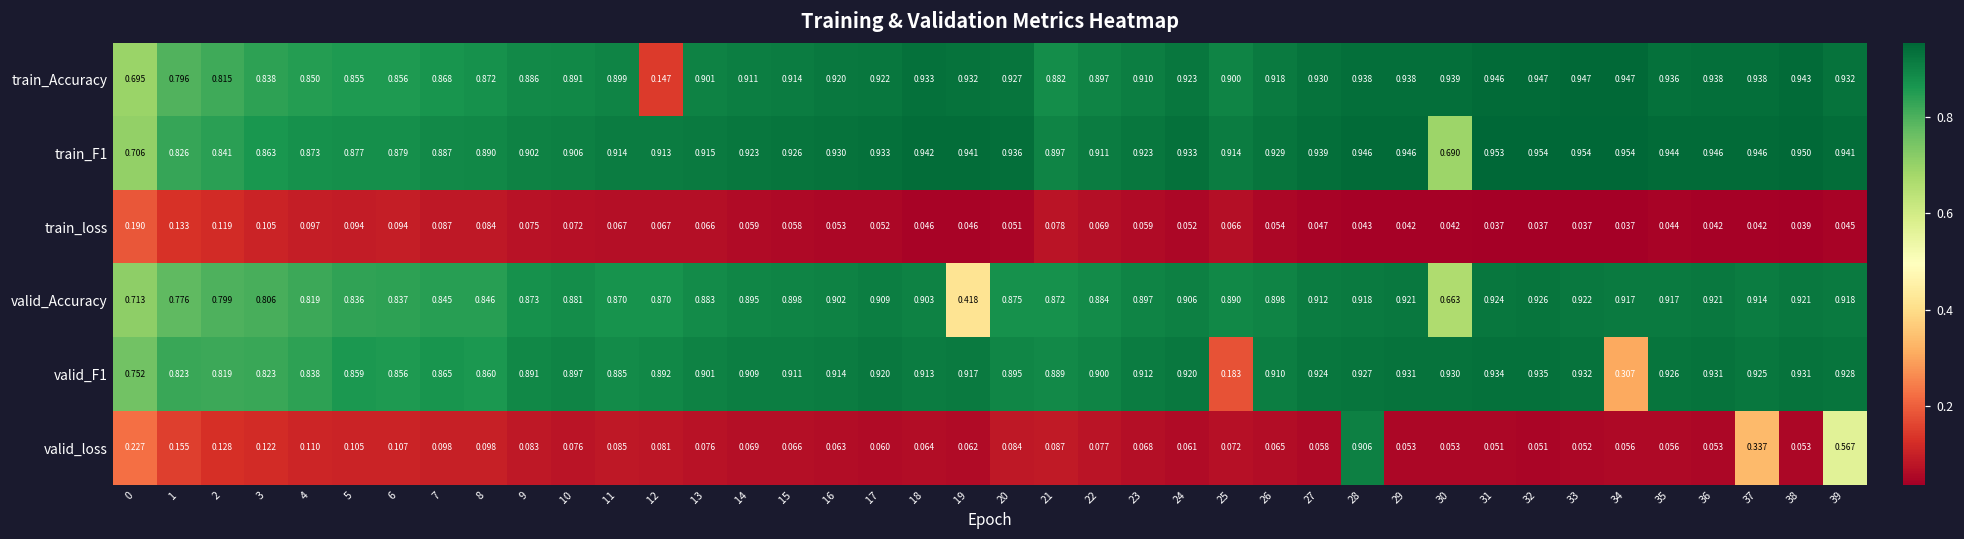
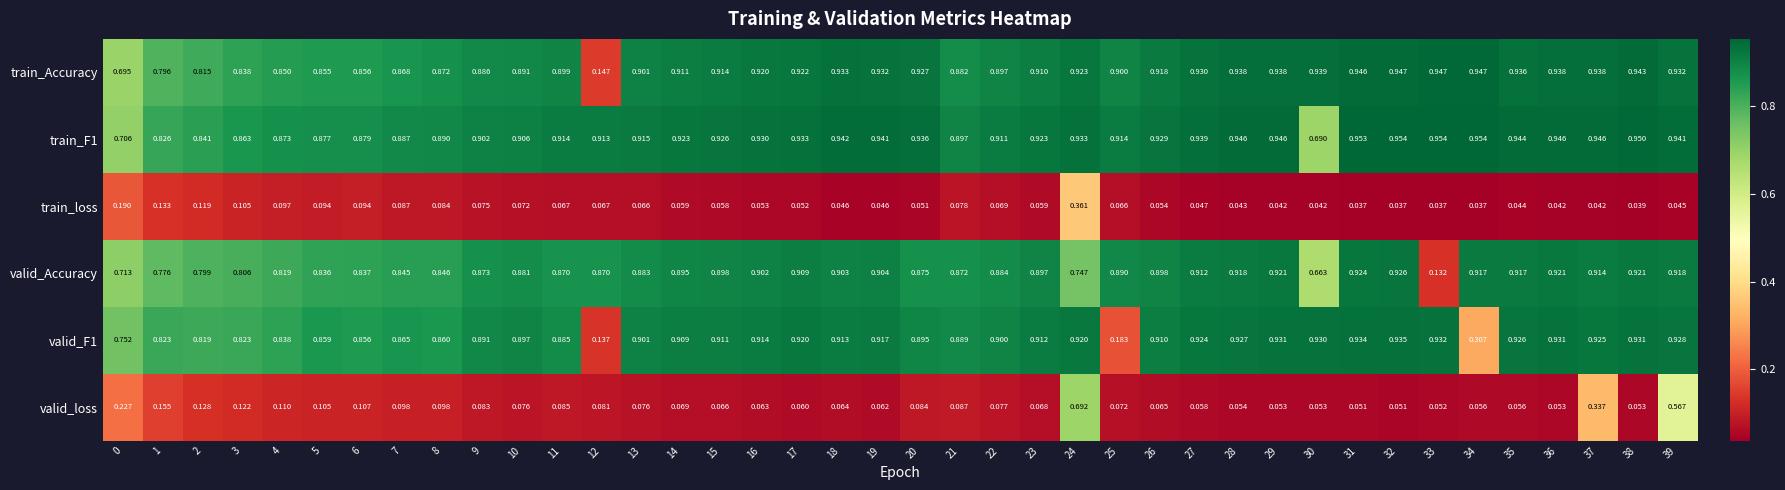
train_loss, 24: 0.052 -> 0.361
valid_Accuracy, 19: 0.418 -> 0.904
valid_Accuracy, 24: 0.906 -> 0.747
valid_Accuracy, 33: 0.922 -> 0.132
valid_F1, 12: 0.892 -> 0.137
valid_loss, 24: 0.061 -> 0.692
valid_loss, 28: 0.906 -> 0.054
